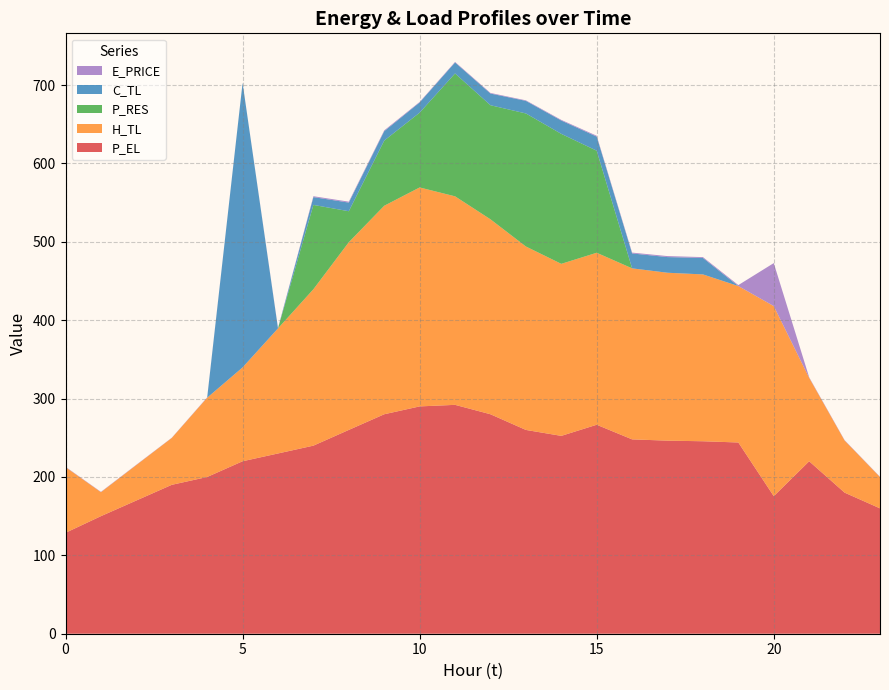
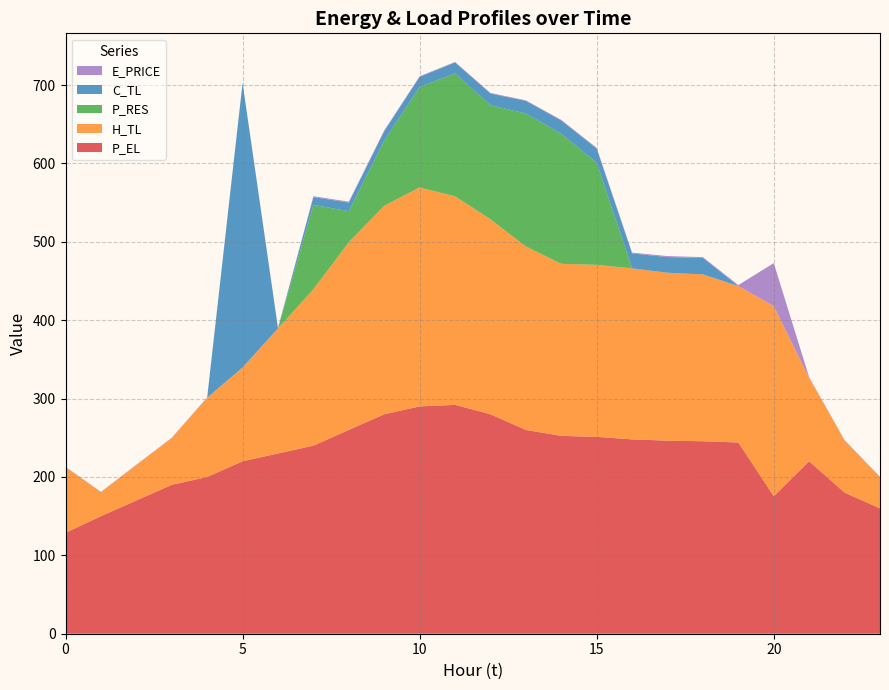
P_RES, 10: 100 -> 130
P_EL, 15: 270 -> 250
